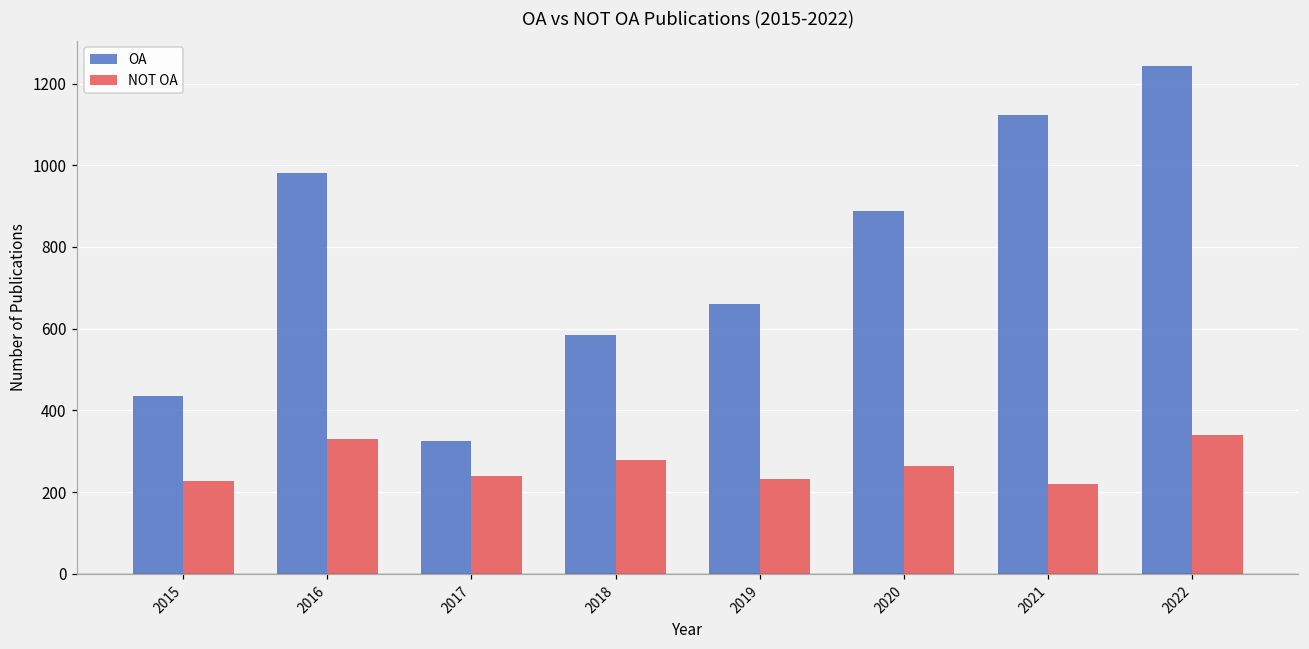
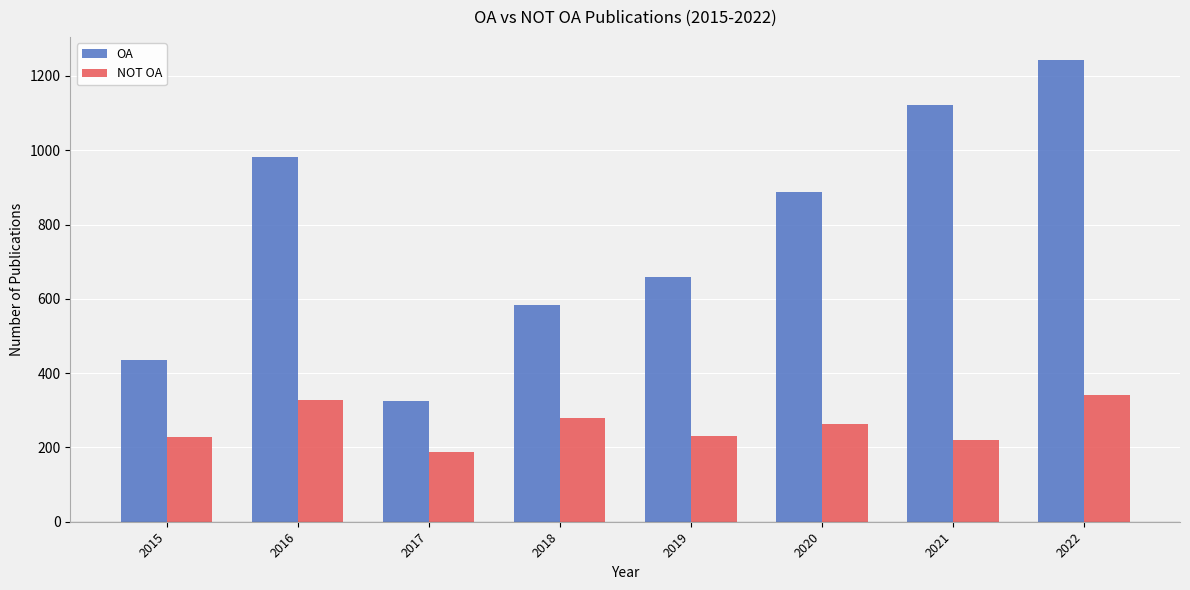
NOT OA, 2017: 240 -> 190
